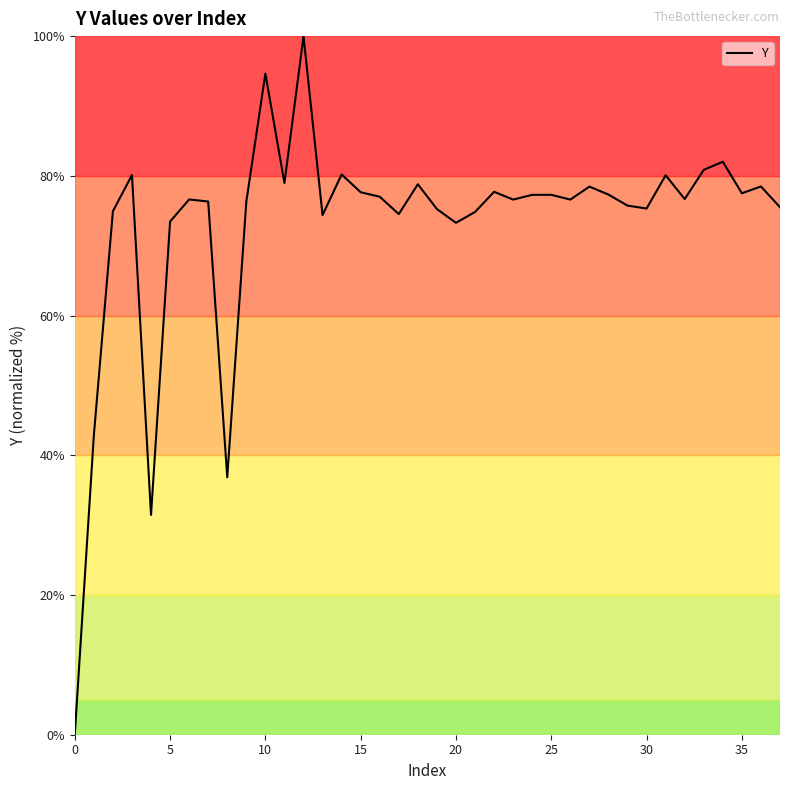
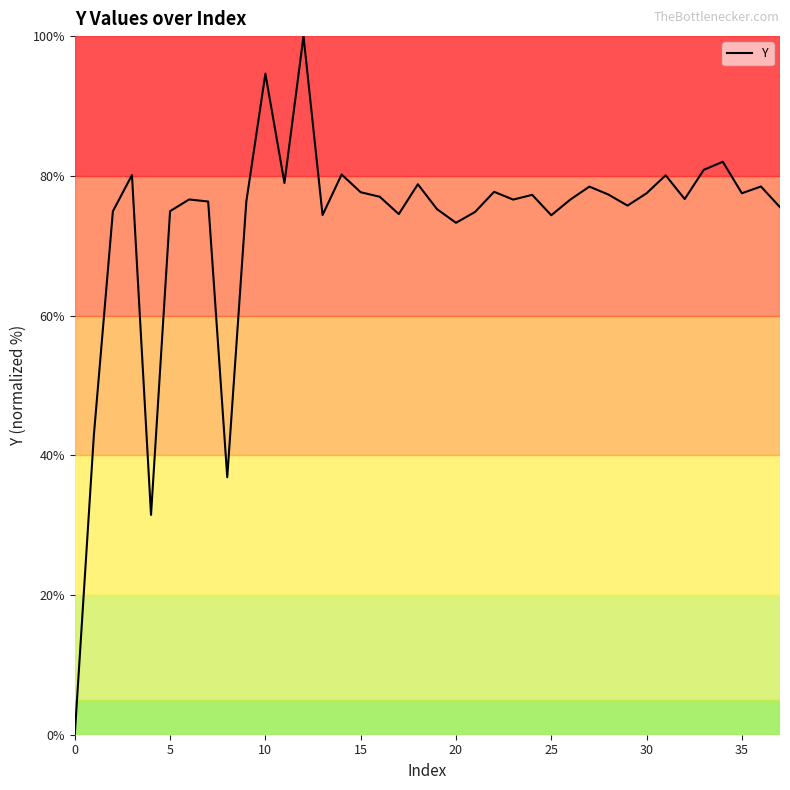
5: 73% -> 75%
25: 77% -> 74%
30: 75% -> 78%
